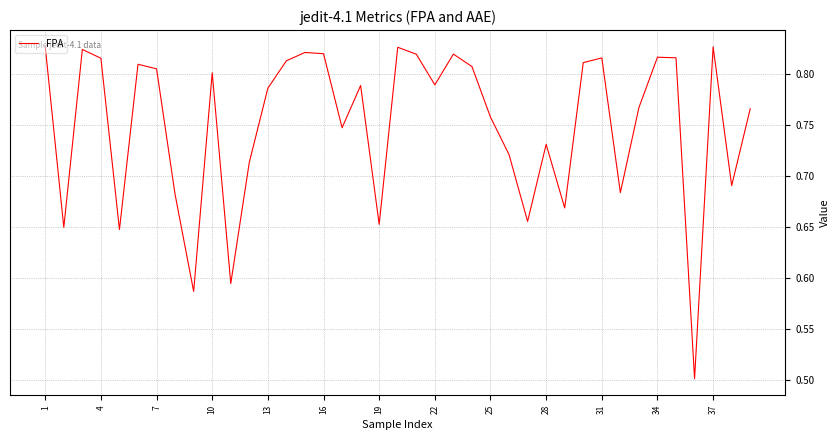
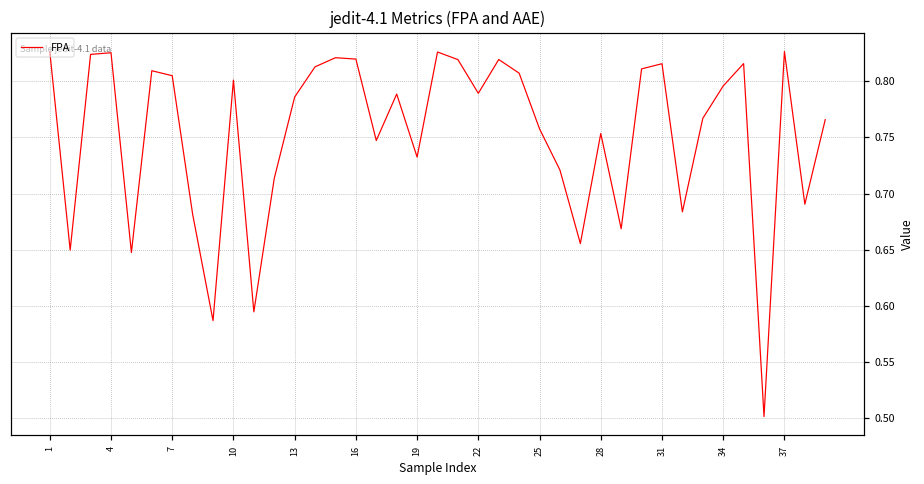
4: 0.815 -> 0.825
19: 0.653 -> 0.733
28: 0.731 -> 0.753
34: 0.816 -> 0.796
